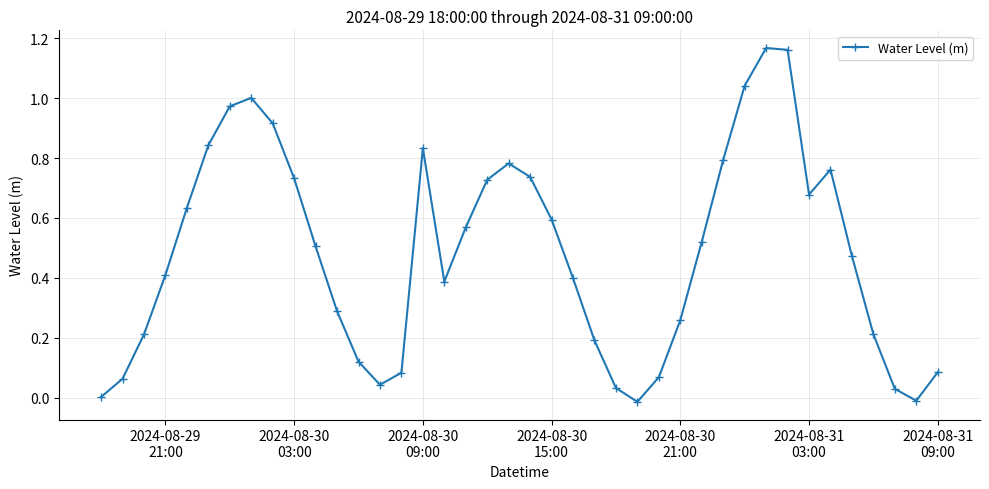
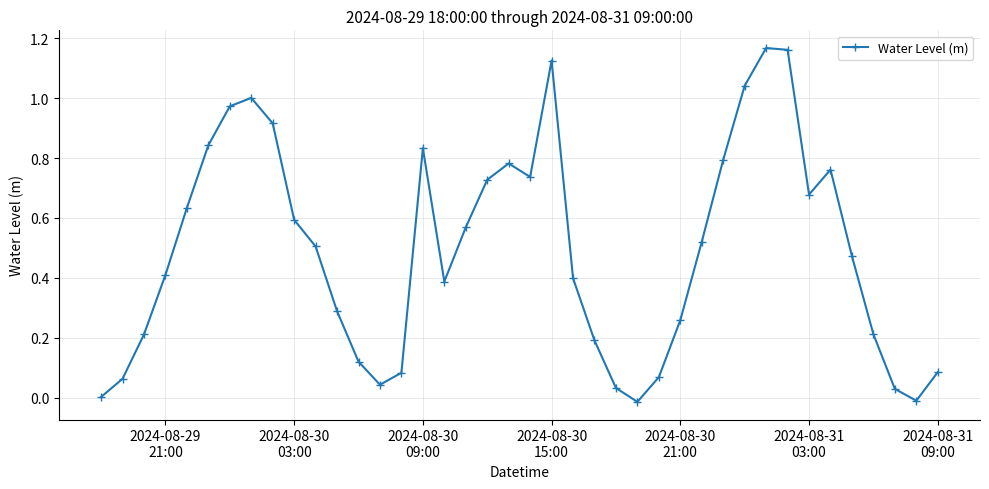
2024-08-30 03:00: 0.73 -> 0.59
2024-08-30 15:00: 0.59 -> 1.13
